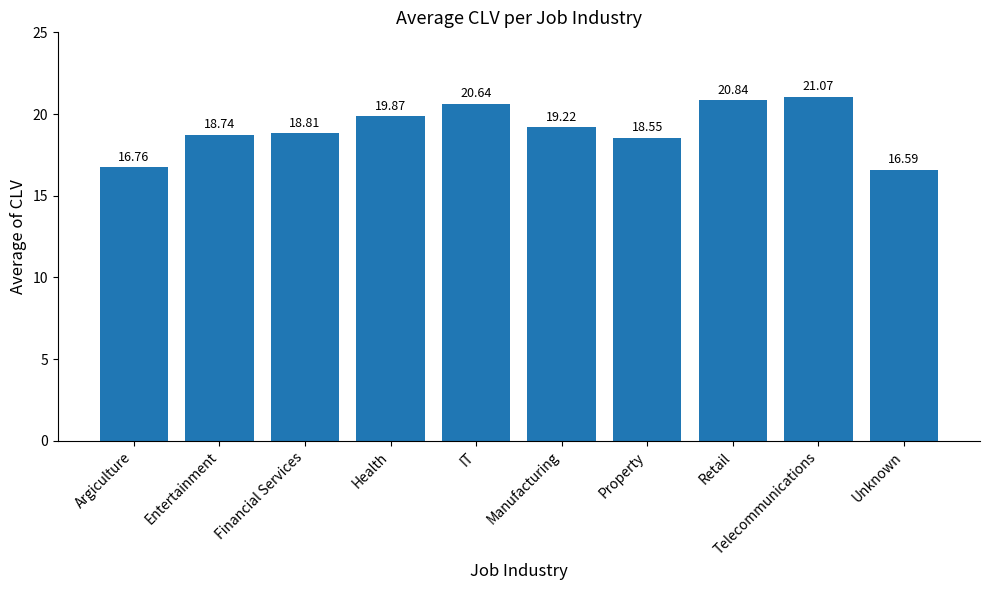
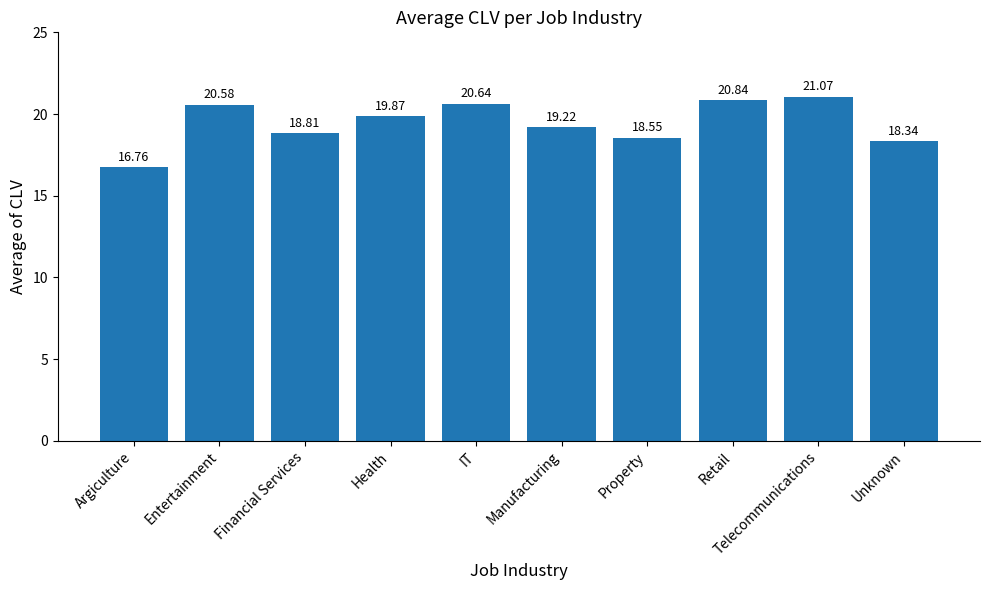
Entertainment: 18.74 -> 20.58
Unknown: 16.59 -> 18.34
